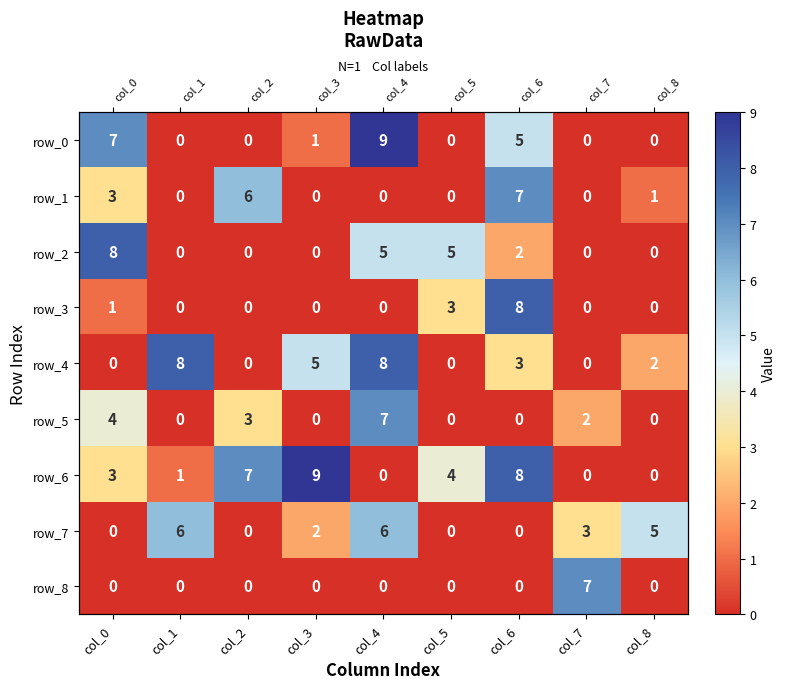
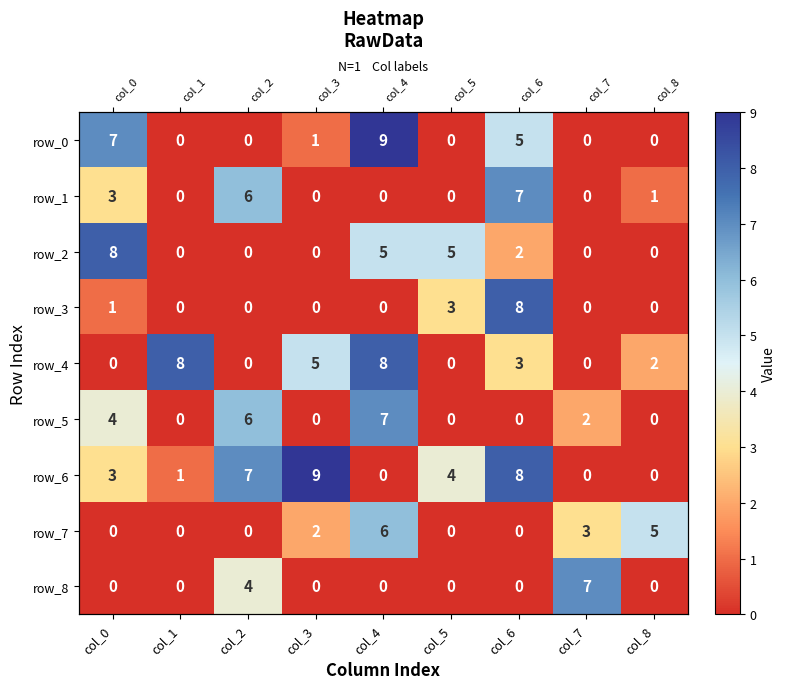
row_5, col_2: 3 -> 6
row_7, col_1: 6 -> 0
row_8, col_2: 0 -> 4
